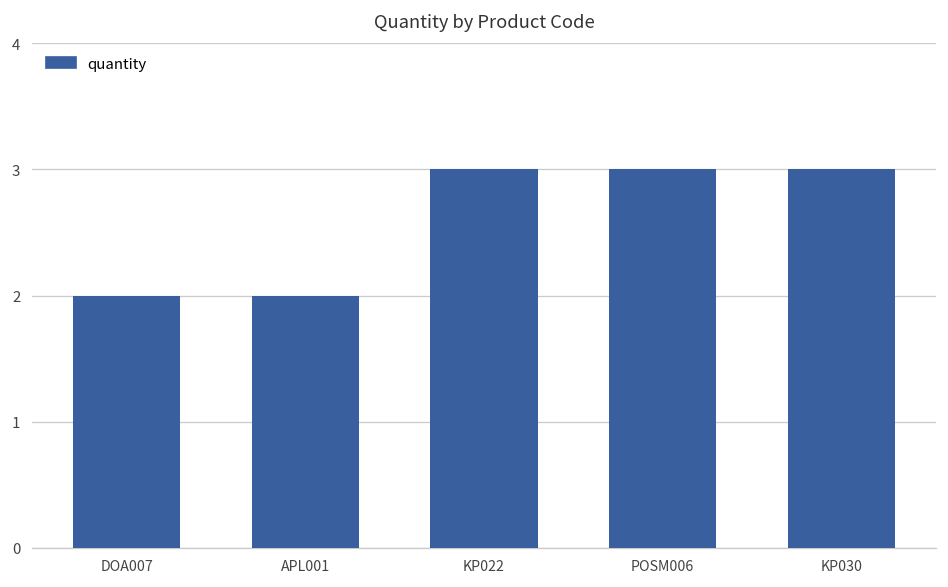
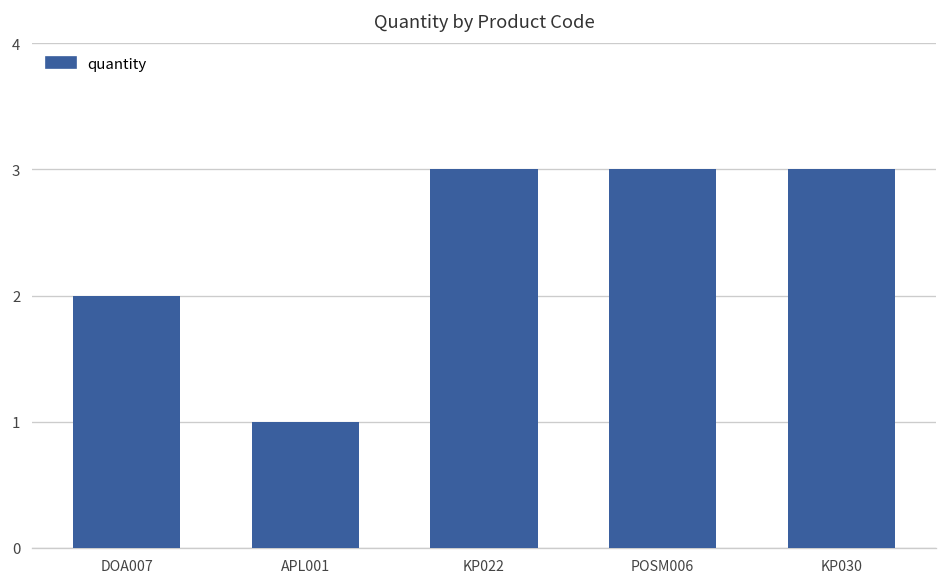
APL001: 2 -> 1
